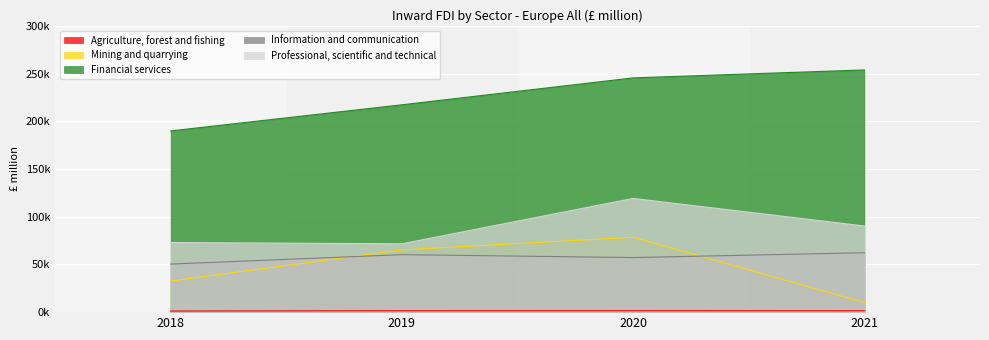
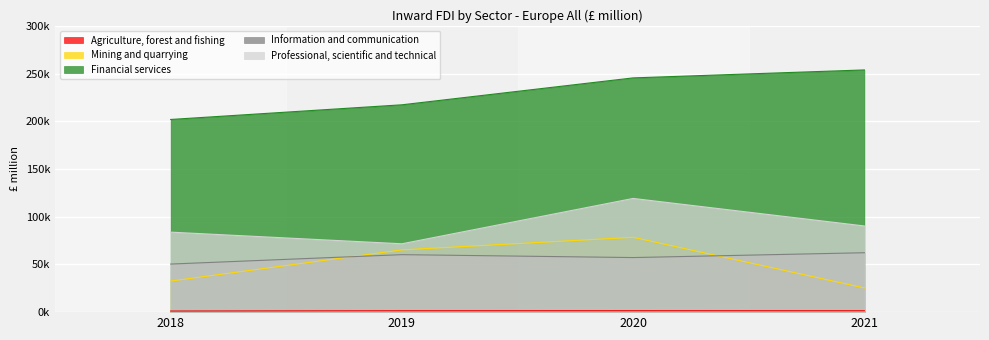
Financial services, 2018: 190000 -> 200000
Professional, scientific and technical, 2018: 70000 -> 80000
Mining and quarrying, 2021: 10000 -> 30000
